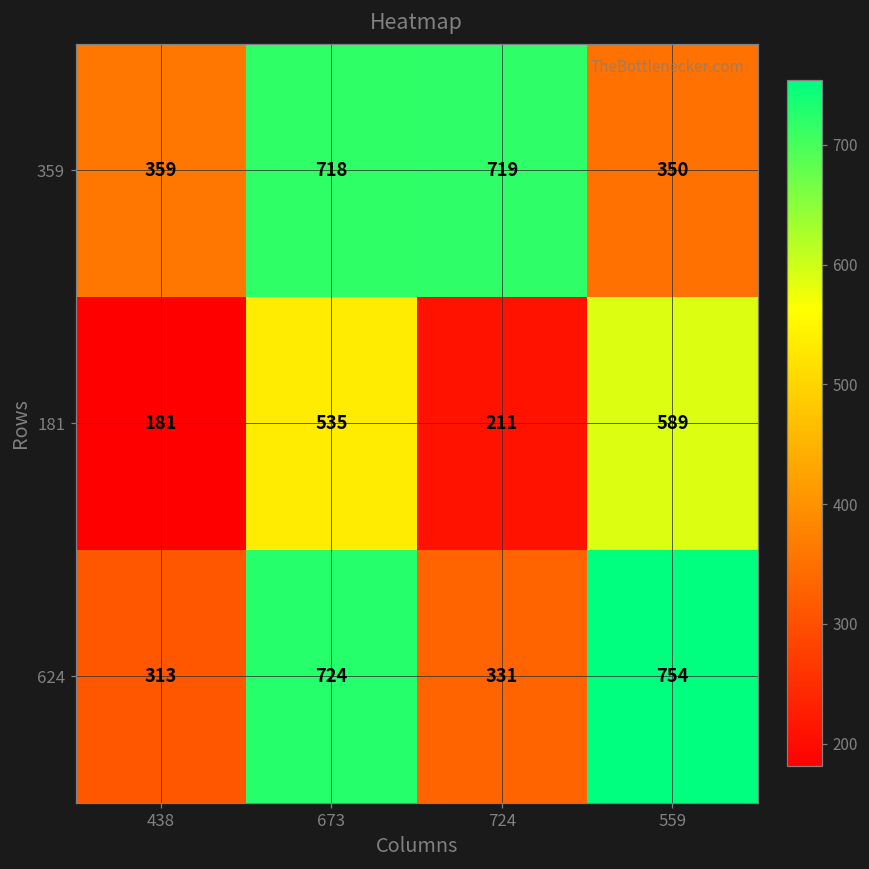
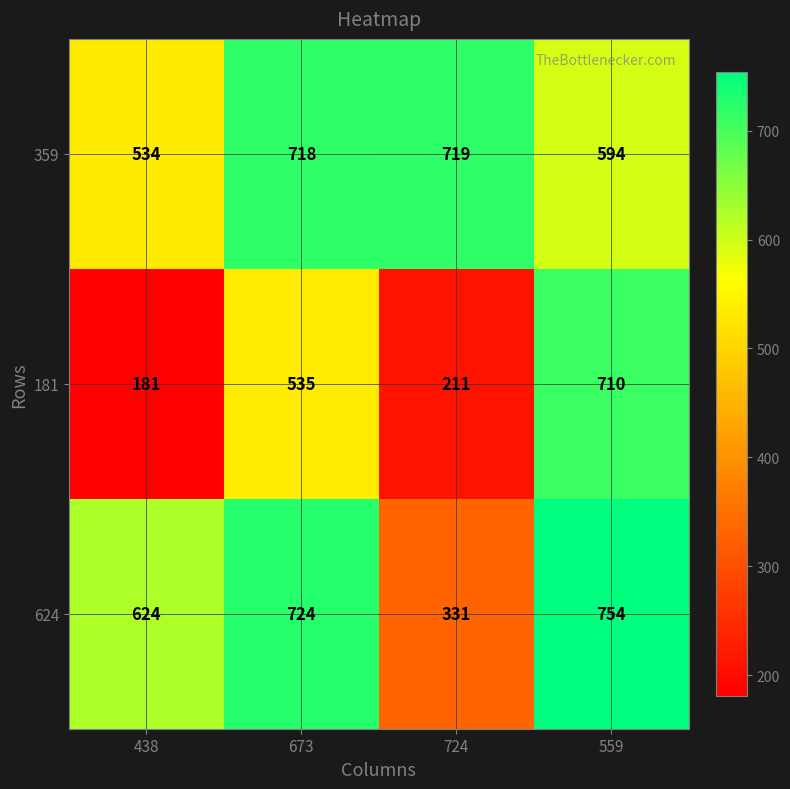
359, 438: 359 -> 534
359, 559: 350 -> 594
181, 559: 589 -> 710
624, 438: 313 -> 624
